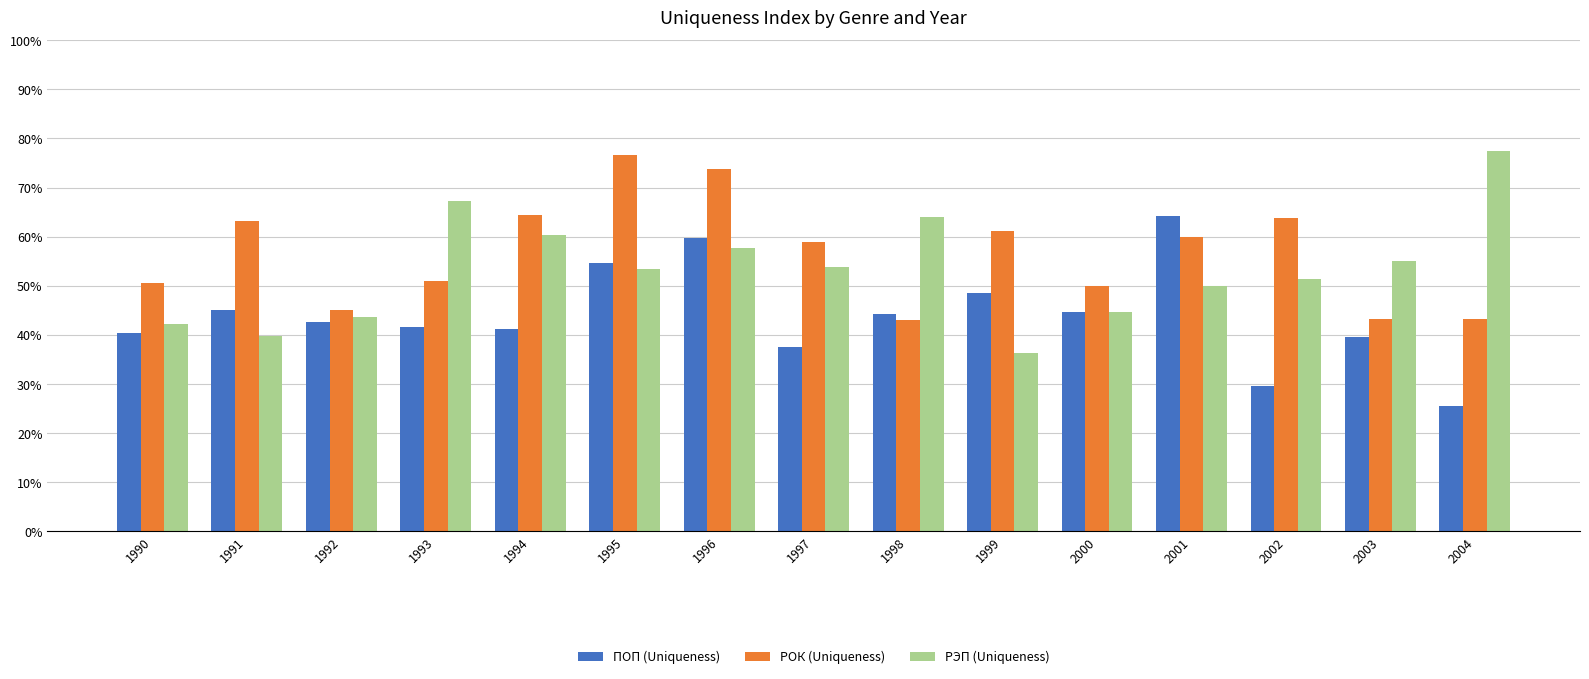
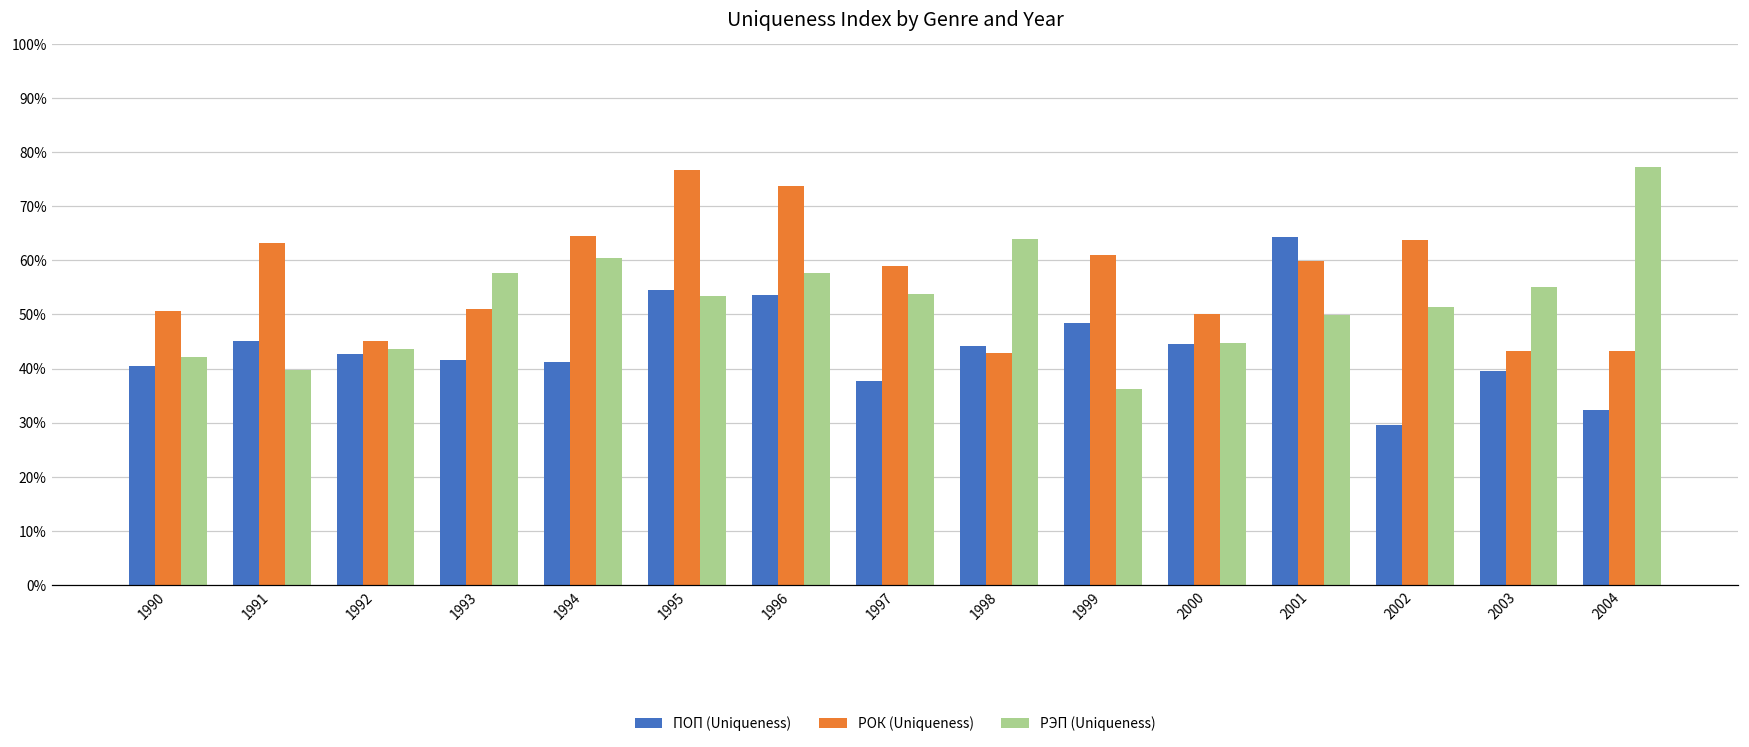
РЭП (Uniqueness), 1993: 67% -> 58%
ПОП (Uniqueness), 1996: 60% -> 54%
ПОП (Uniqueness), 2004: 25% -> 32%
